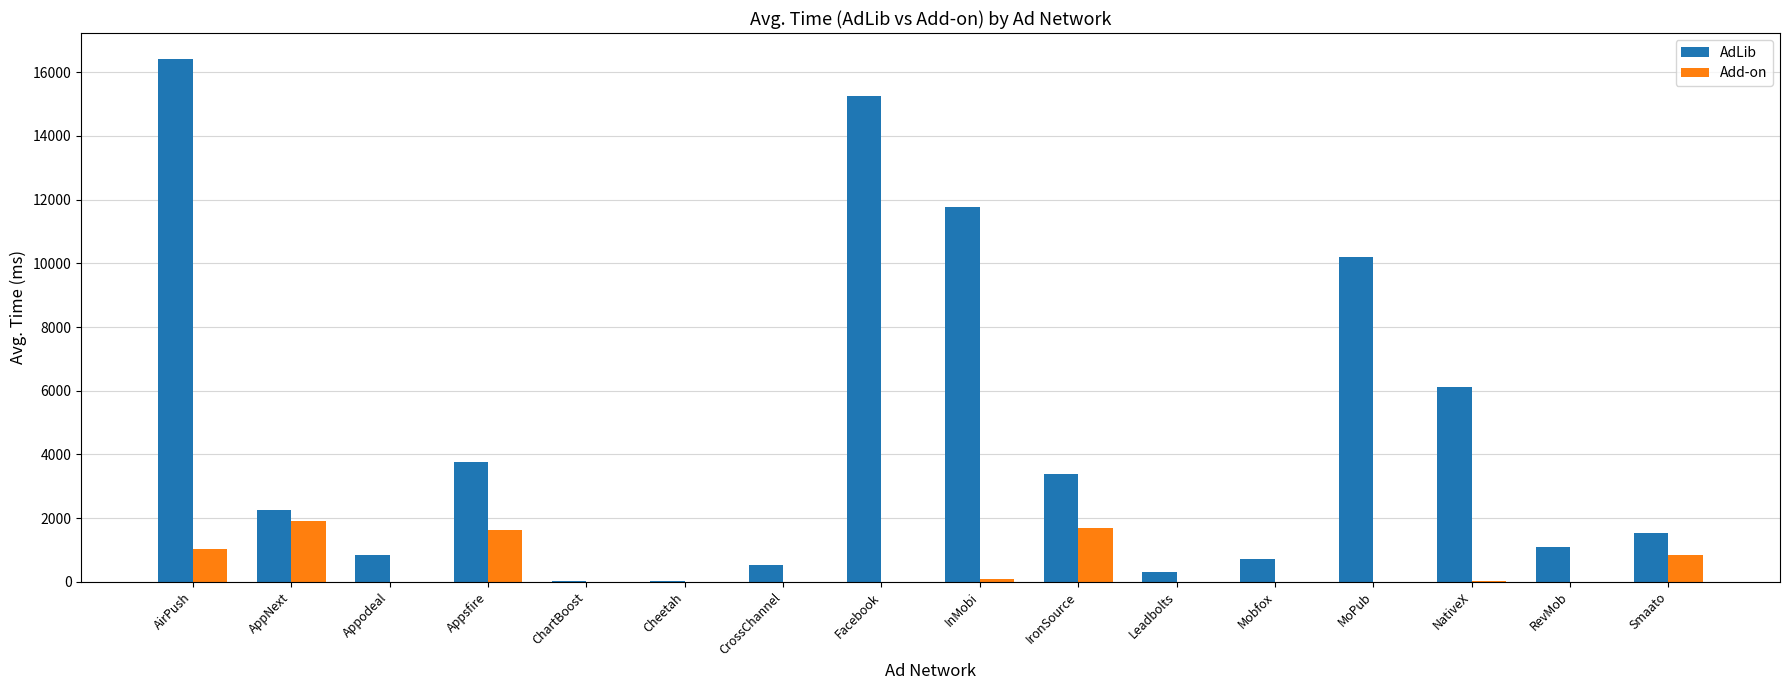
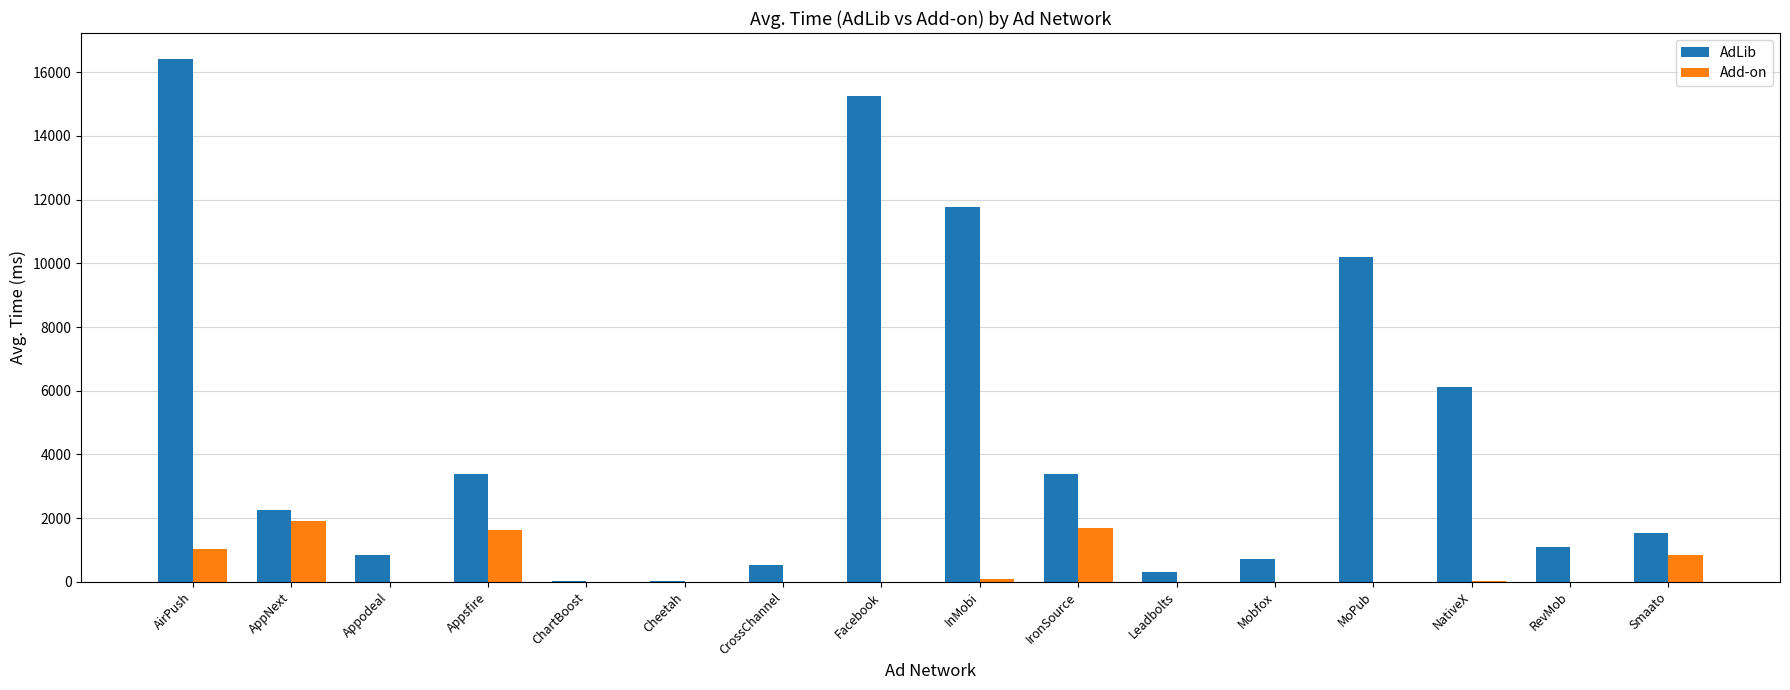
AdLib, Appsfire: 3800 -> 3400
